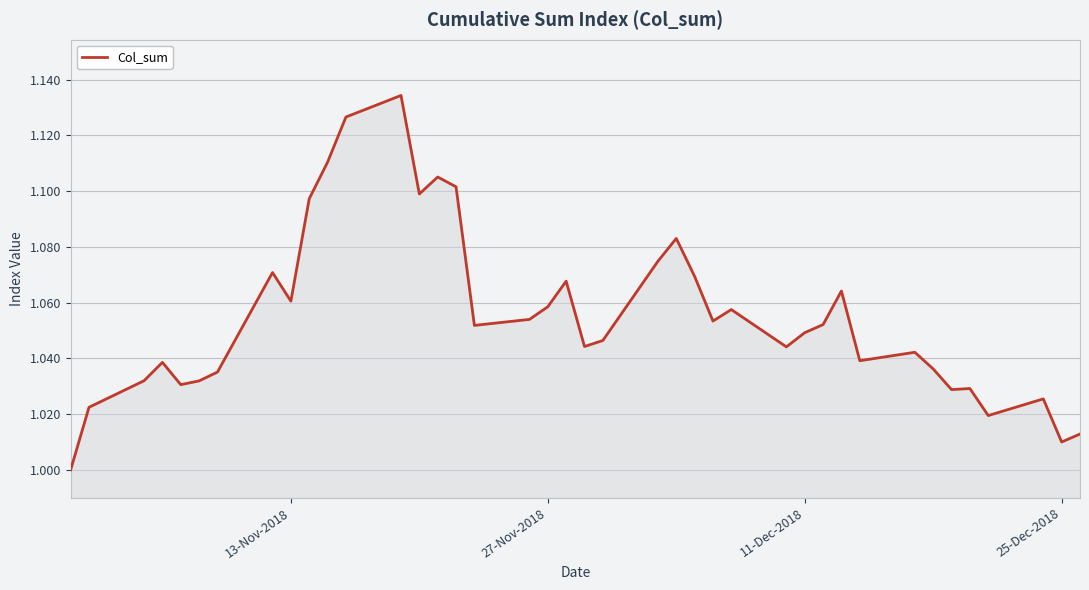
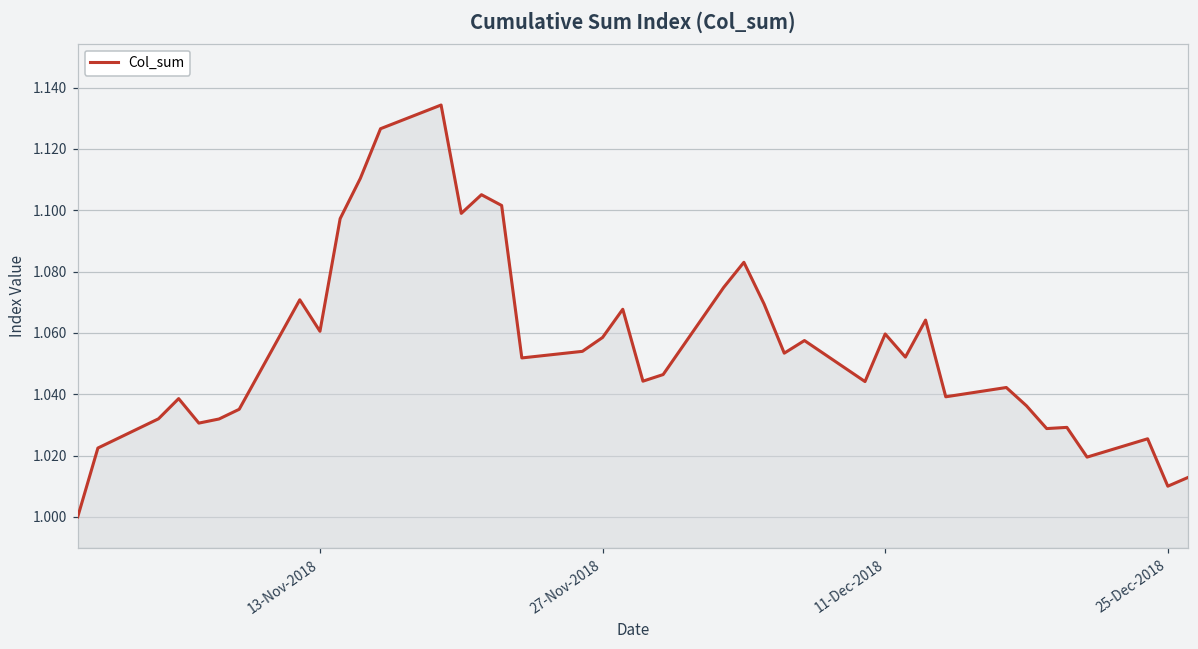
11-Dec-2018: 1.049 -> 1.060
